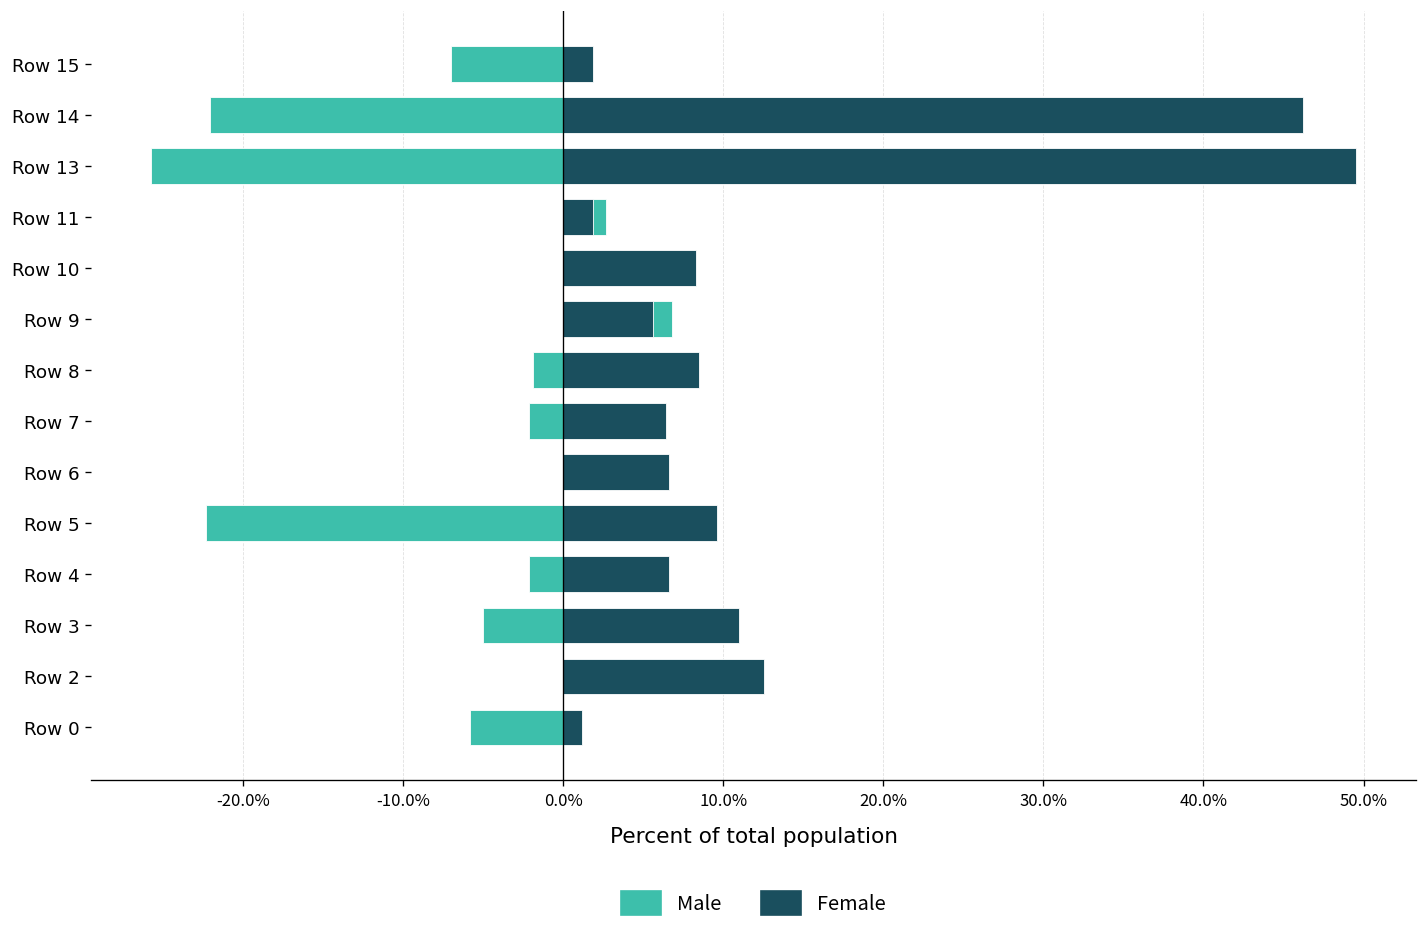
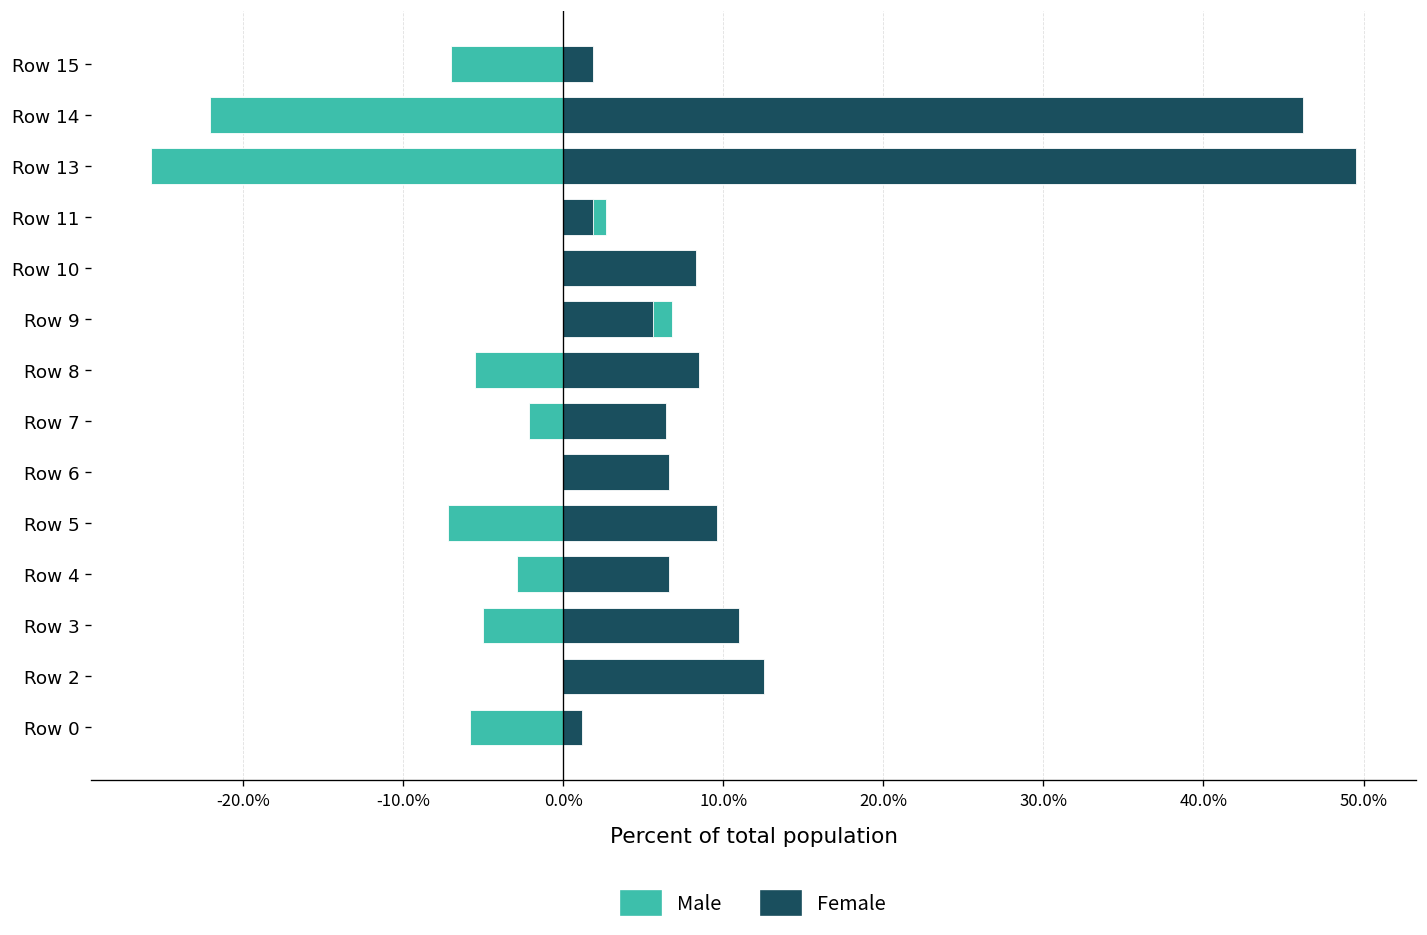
Male, Row 8: -1.9% -> -5.5%
Male, Row 5: -22.3% -> -7.2%
Male, Row 4: -2.1% -> -2.9%
